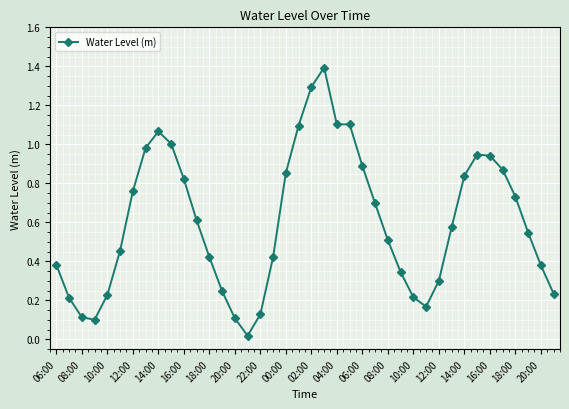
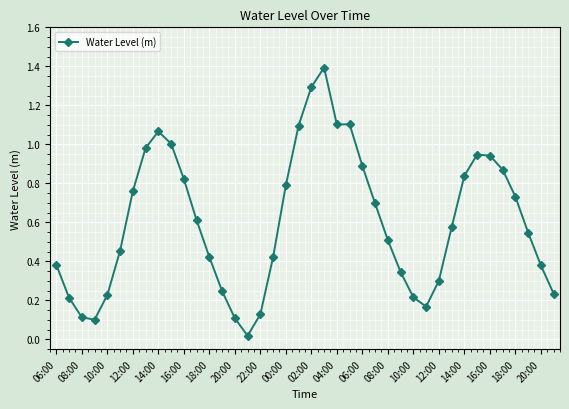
00:00: 0.85 -> 0.79
